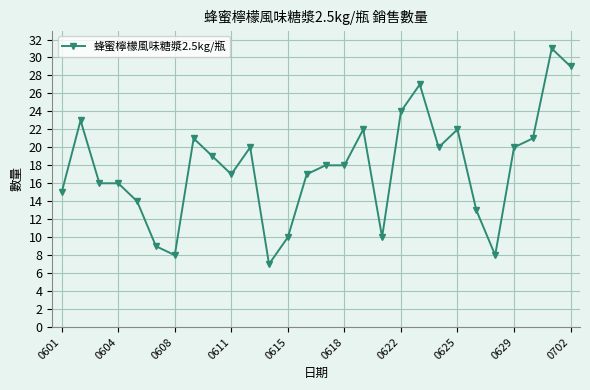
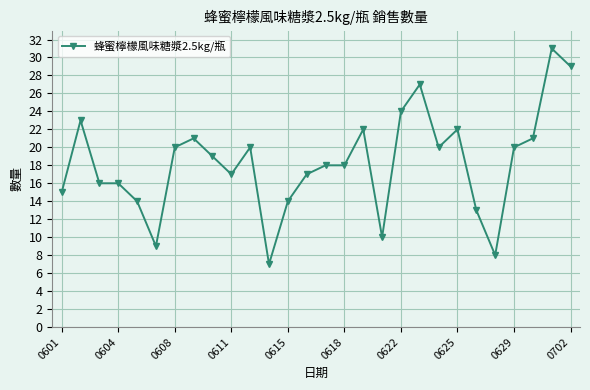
0608: 8 -> 20
0615: 10 -> 14
